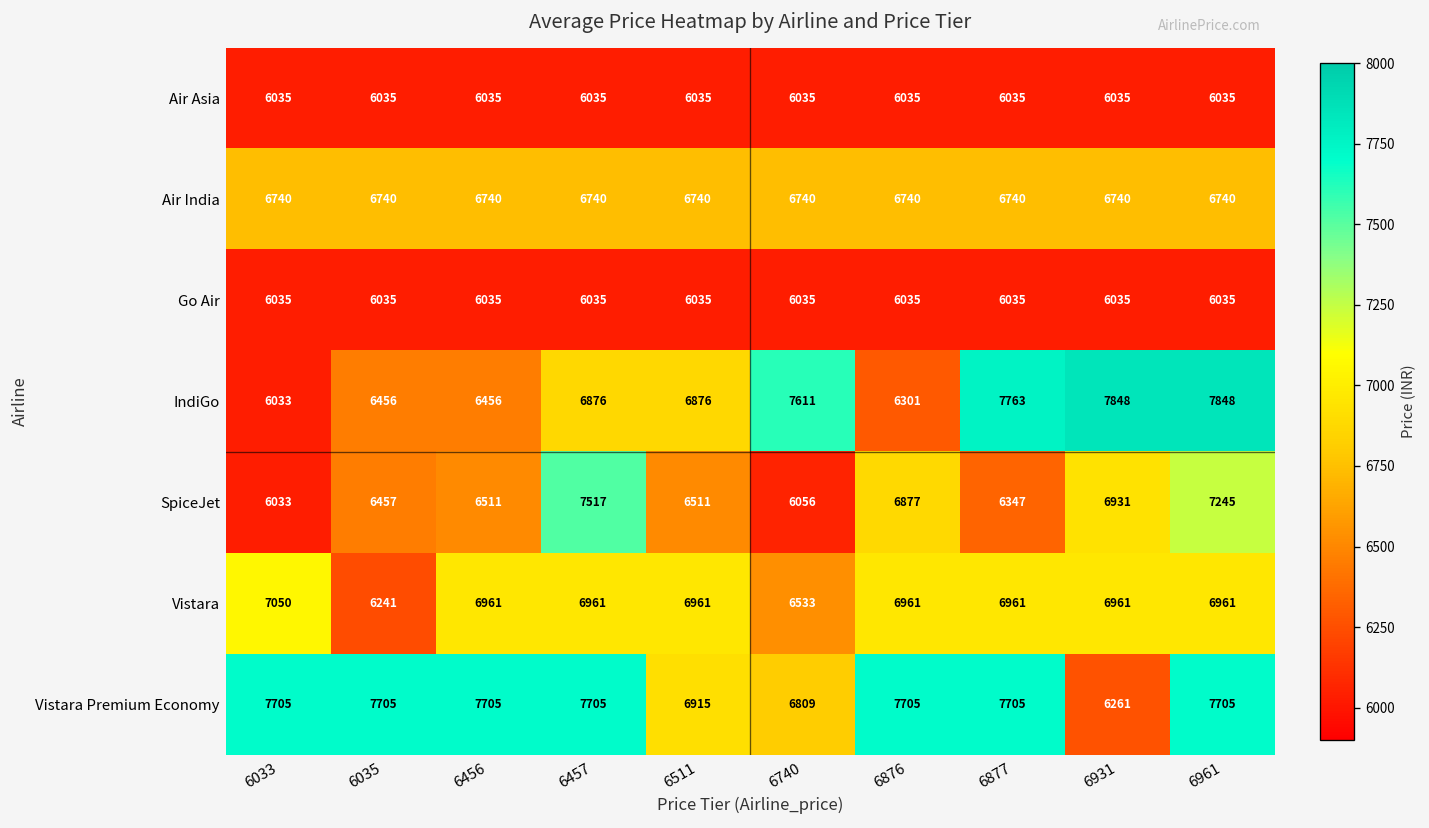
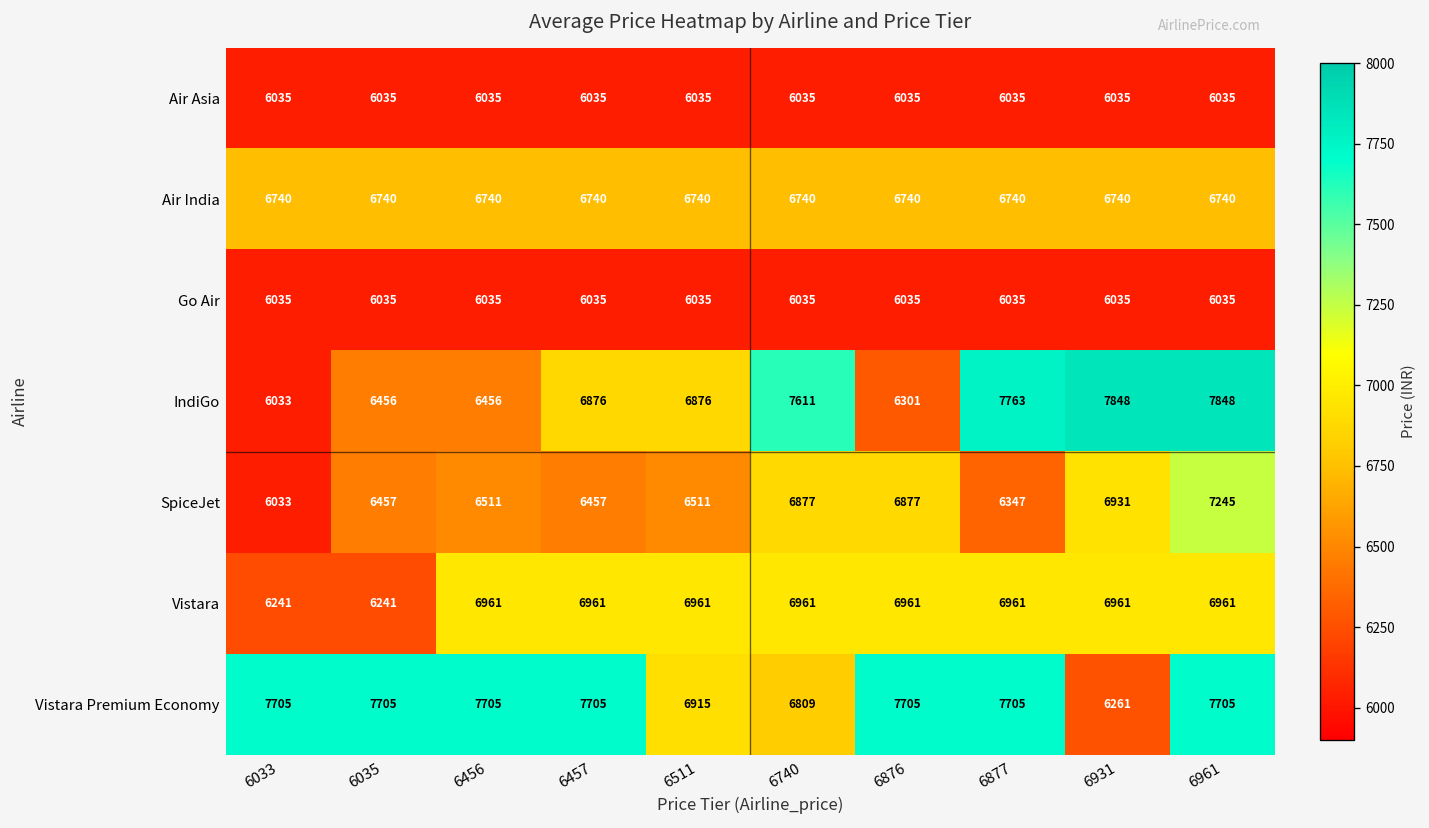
SpiceJet, 6457: 7517 -> 6457
SpiceJet, 6740: 6056 -> 6877
Vistara, 6033: 7050 -> 6241
Vistara, 6740: 6533 -> 6961
